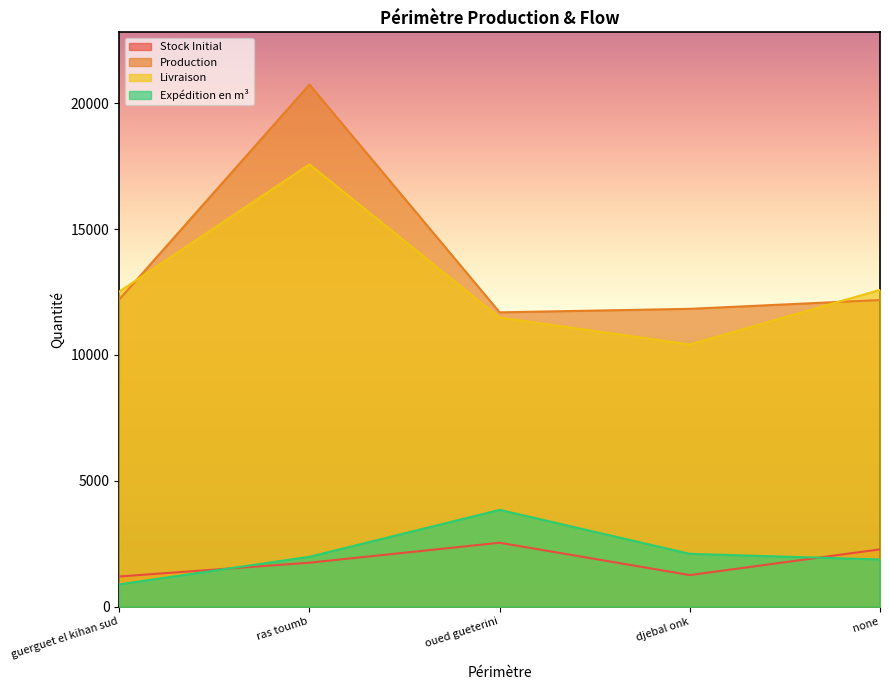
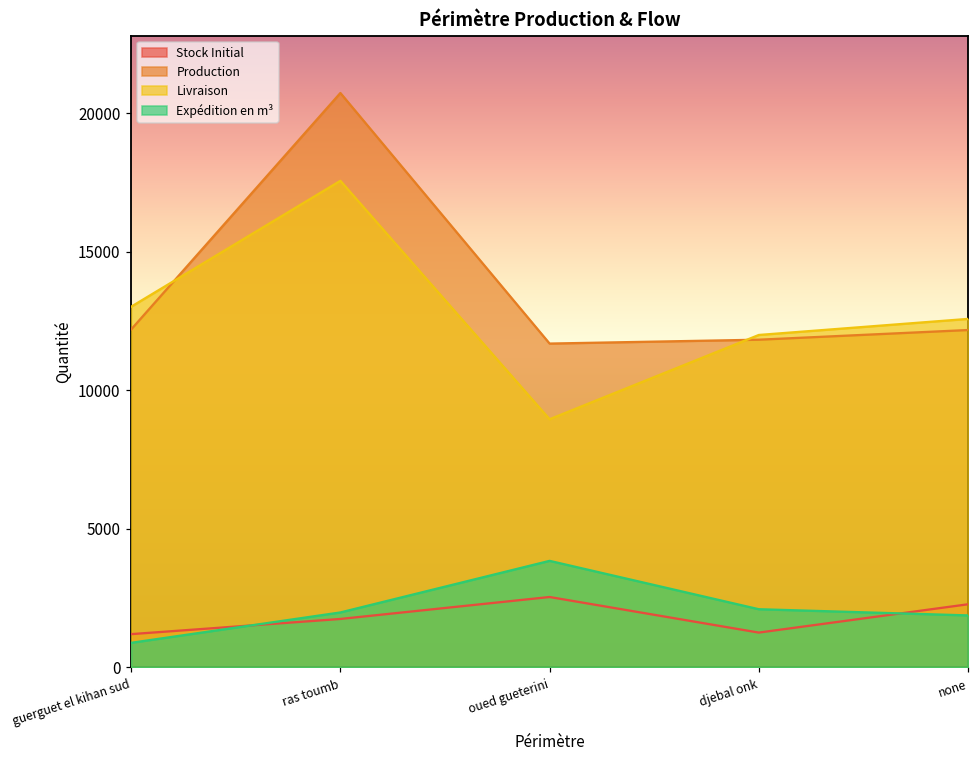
Livraison, guerguet el kihan sud: 12500 -> 13000
Livraison, oued gueterini: 11500 -> 9000
Livraison, djebal onk: 10400 -> 12000
